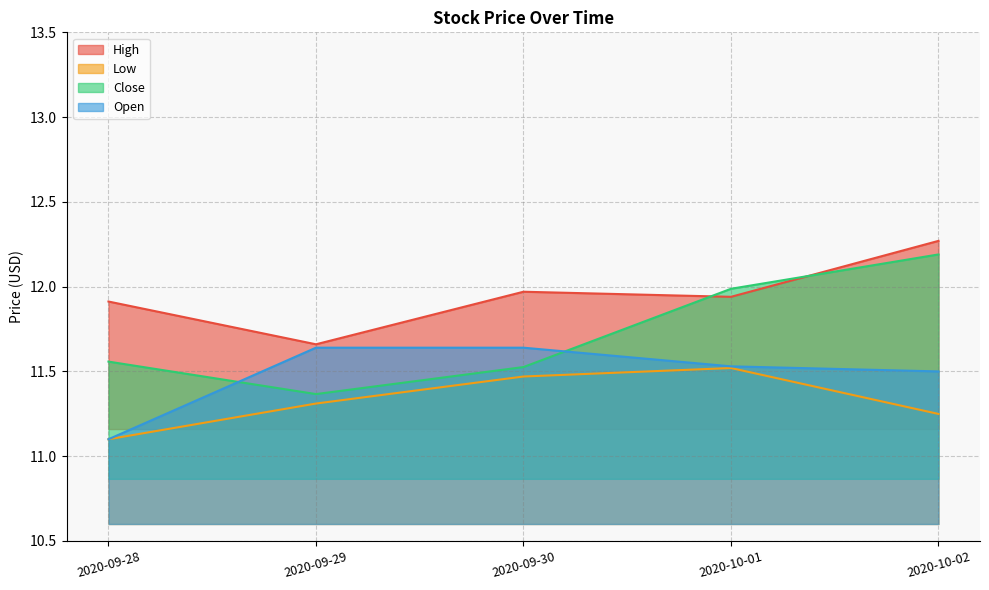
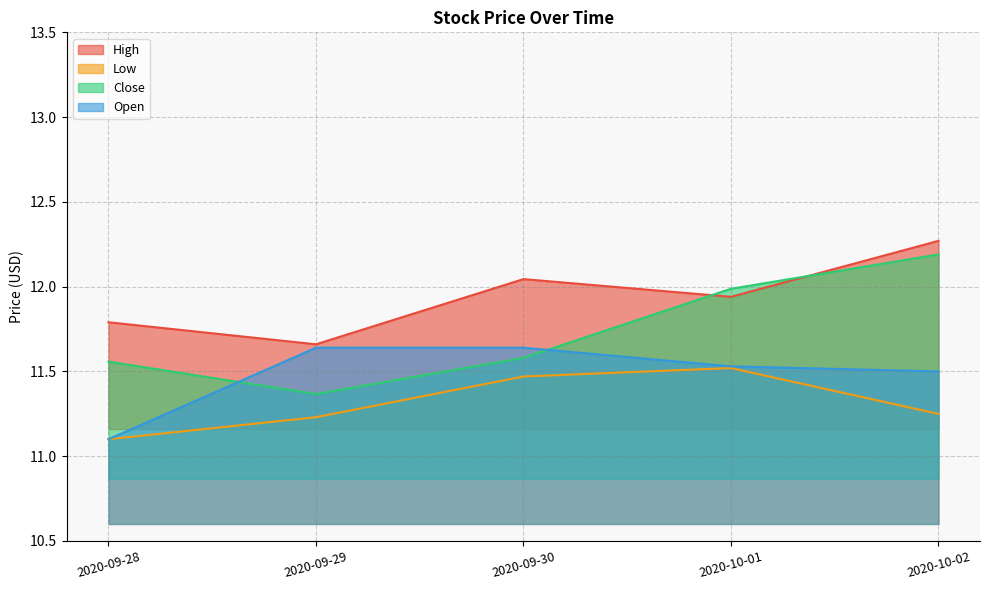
High, 2020-09-28: 11.91 -> 11.79
Low, 2020-09-29: 11.31 -> 11.23
High, 2020-09-30: 11.97 -> 12.04
Close, 2020-09-30: 11.53 -> 11.58
